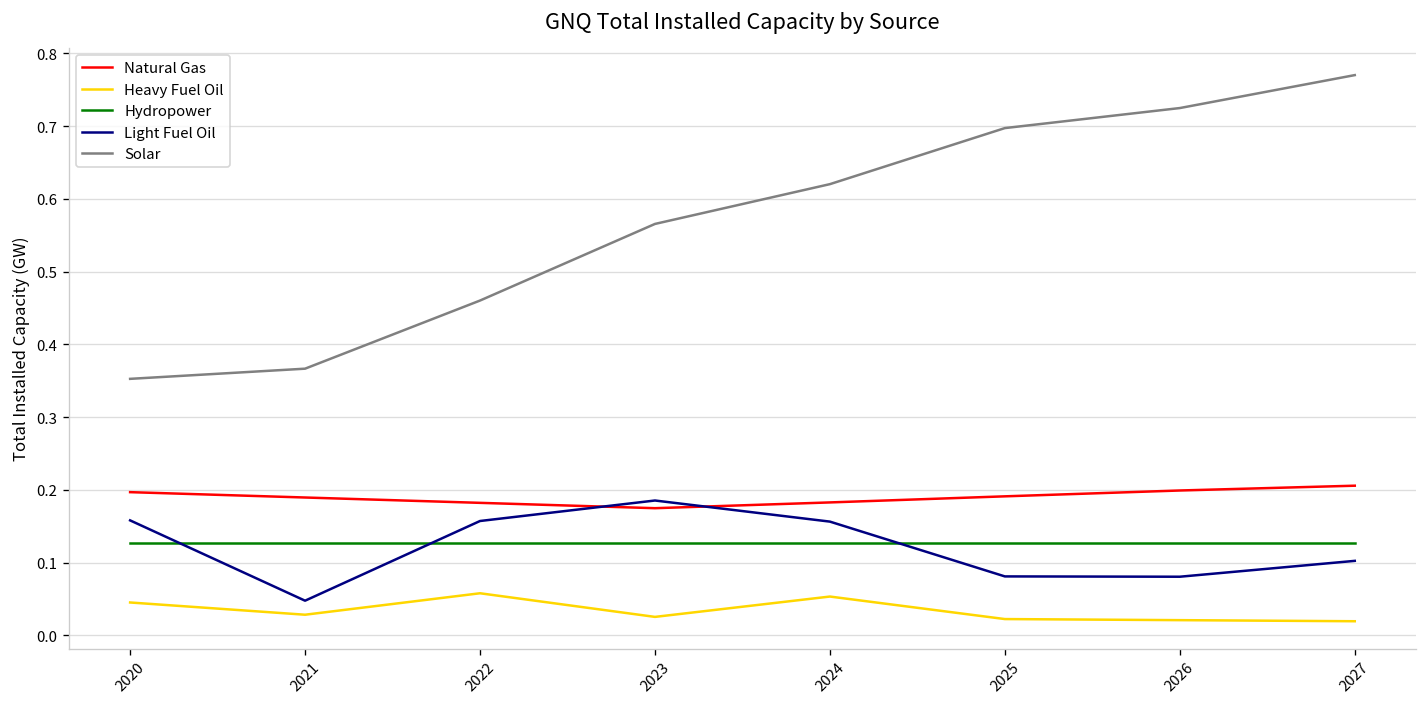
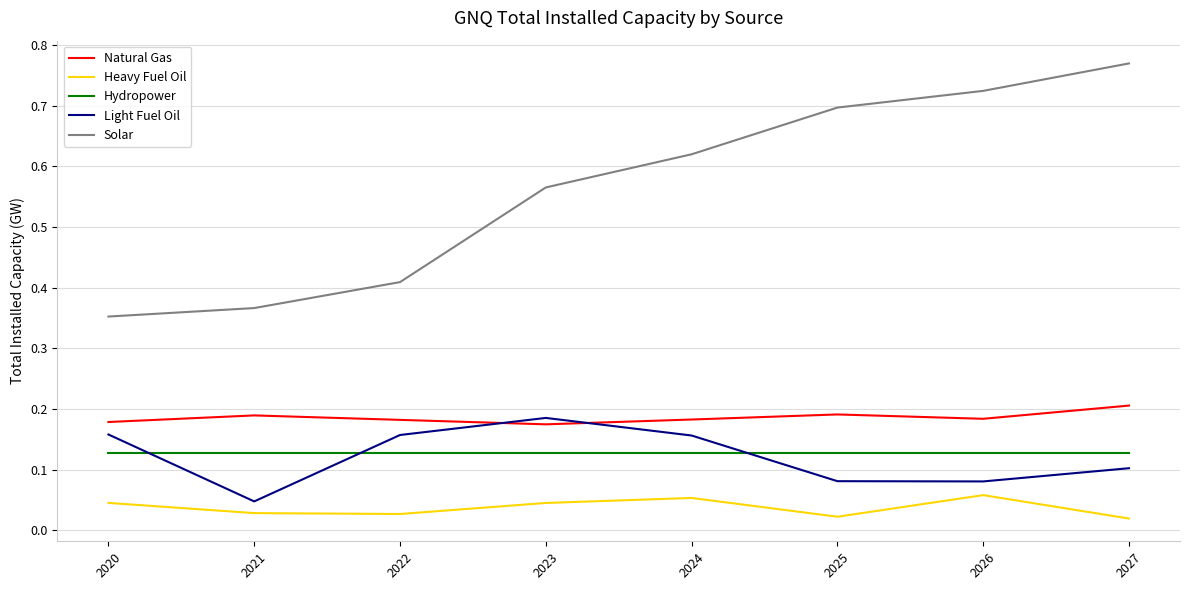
Natural Gas, 2020: 0.20 -> 0.18
Heavy Fuel Oil, 2022: 0.06 -> 0.03
Solar, 2022: 0.46 -> 0.41
Heavy Fuel Oil, 2023: 0.03 -> 0.05
Natural Gas, 2026: 0.20 -> 0.18
Heavy Fuel Oil, 2026: 0.02 -> 0.06
